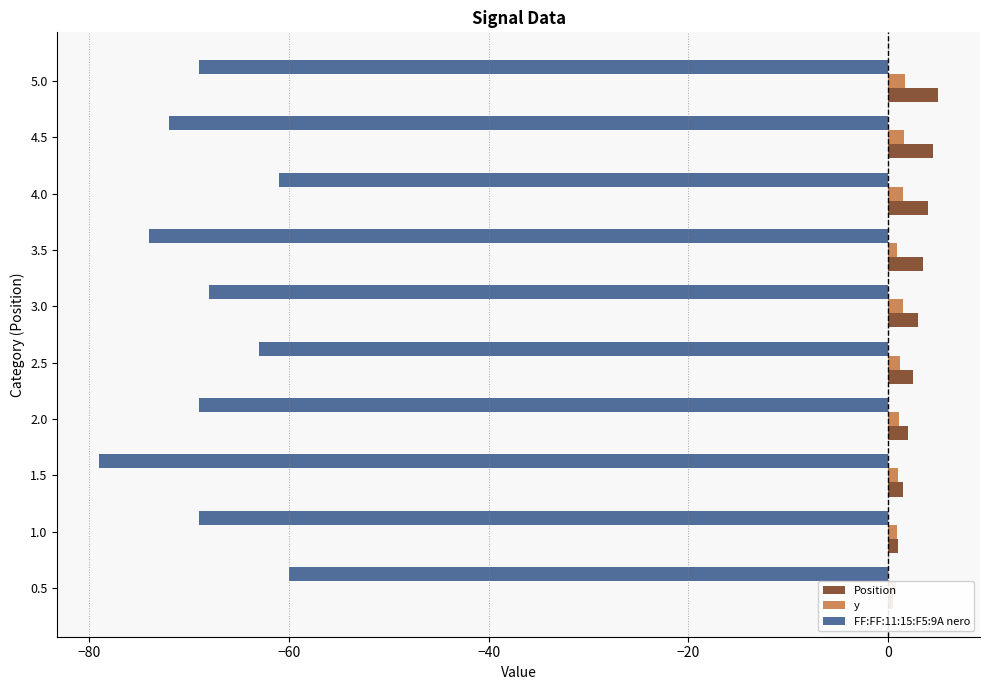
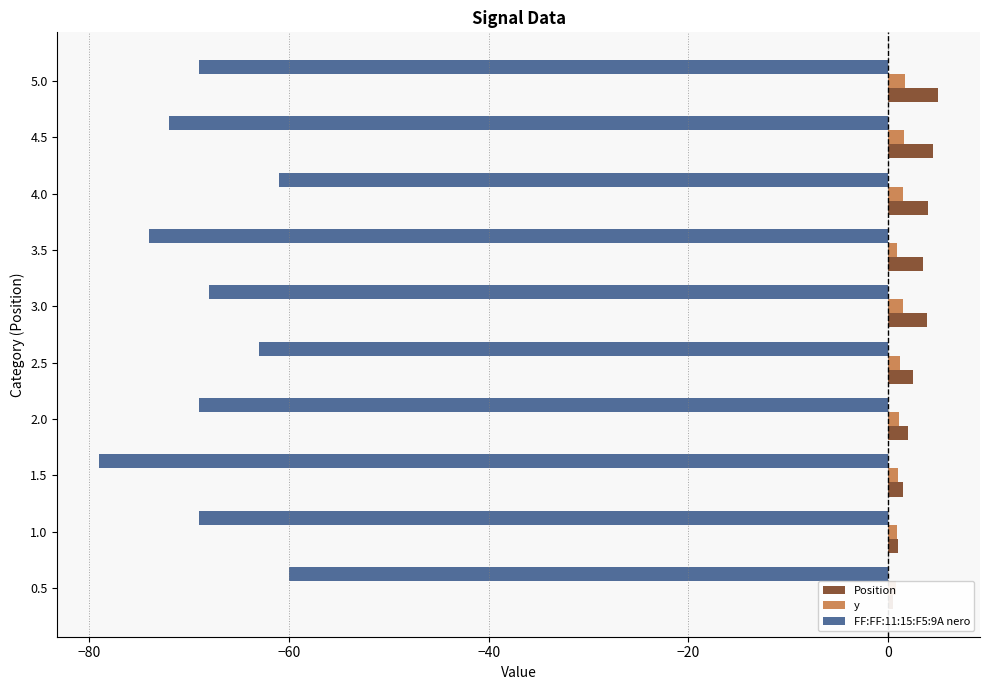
Position, 3.0: 3 -> 4
